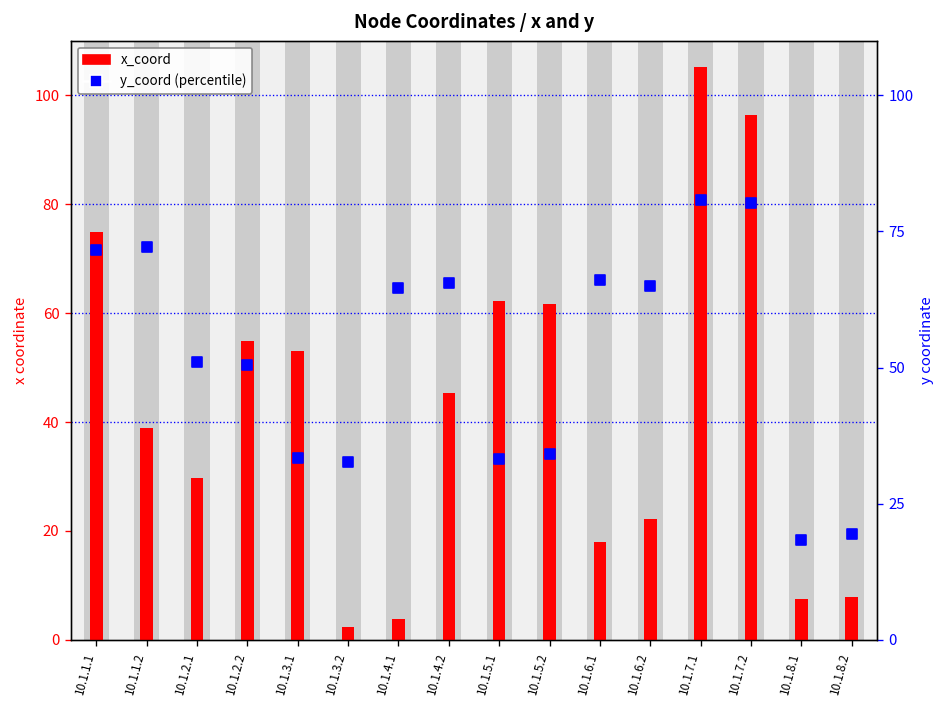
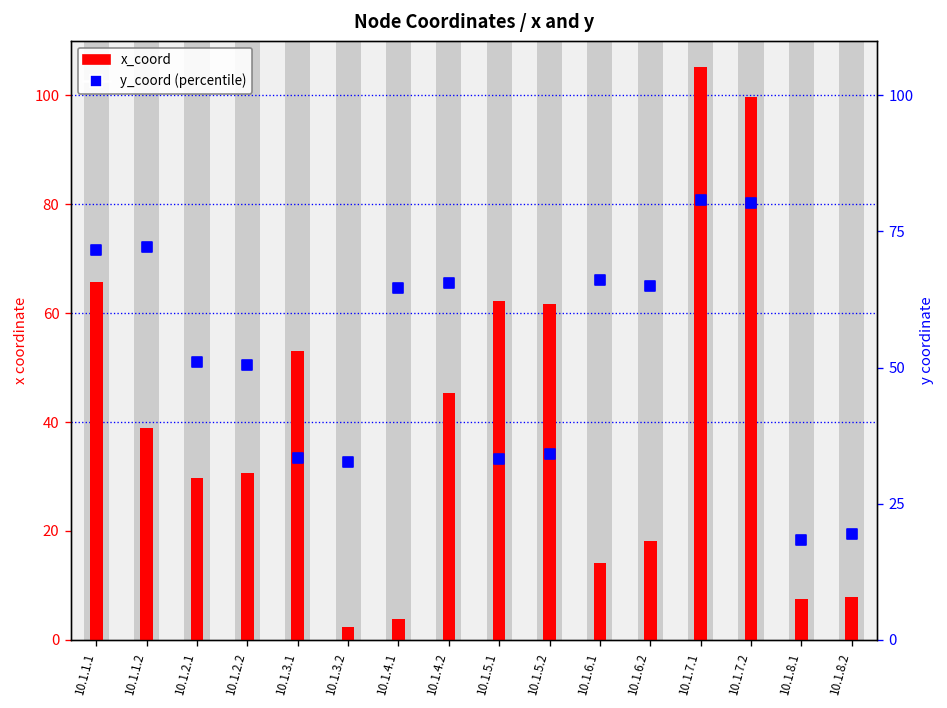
x_coord, 10.1.1.1: 75 -> 66
x_coord, 10.1.2.2: 55 -> 31
x_coord, 10.1.6.1: 18 -> 14
x_coord, 10.1.6.2: 22 -> 18
x_coord, 10.1.7.2: 96 -> 100
